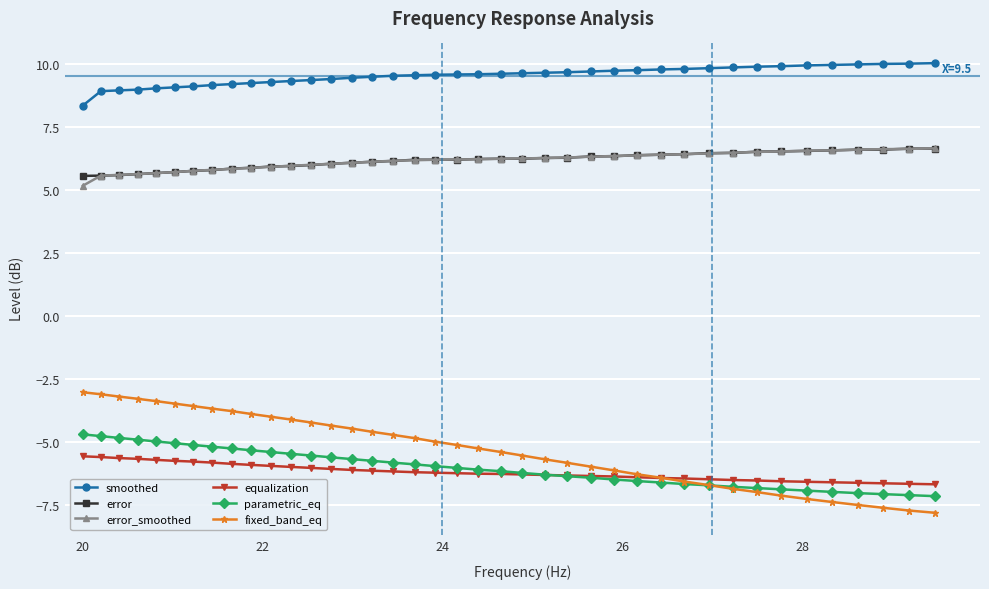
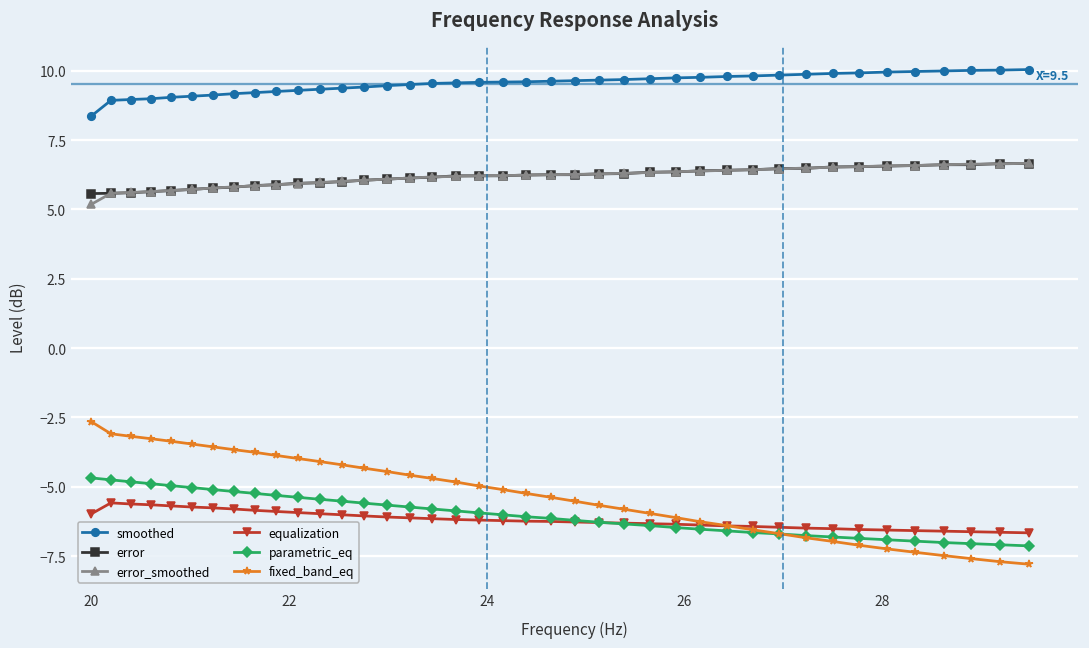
equalization, 20: -5.6 -> -6.0
fixed_band_eq, 20: -3.0 -> -2.7
